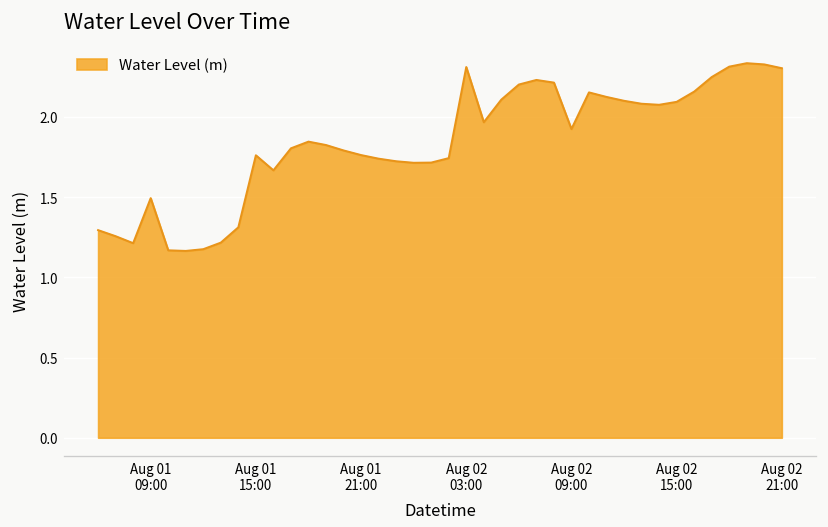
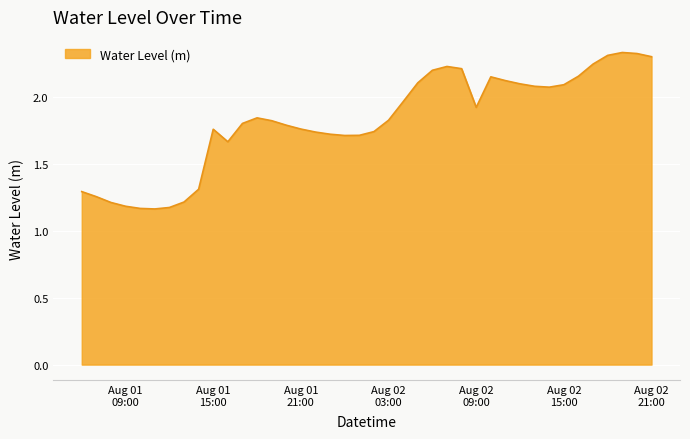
Aug 01 09:00: 1.49 -> 1.18
Aug 02 03:00: 2.31 -> 1.83
